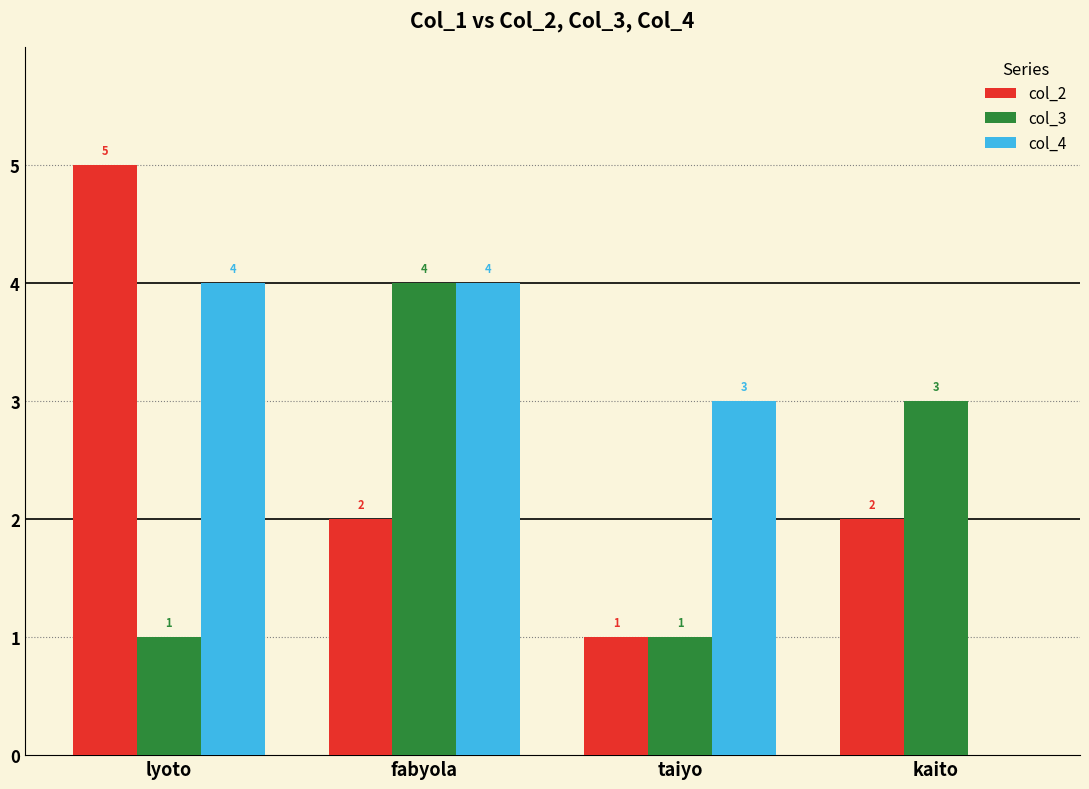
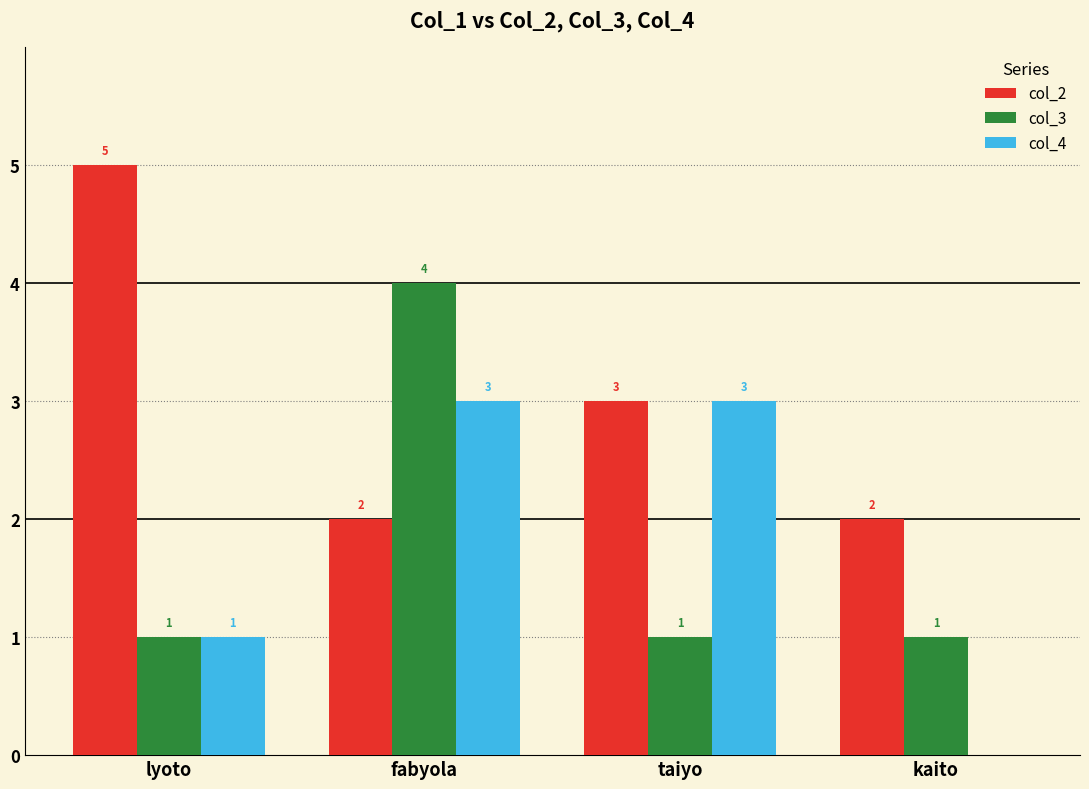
col_4, lyoto: 4 -> 1
col_4, fabyola: 4 -> 3
col_2, taiyo: 1 -> 3
col_3, kaito: 3 -> 1
